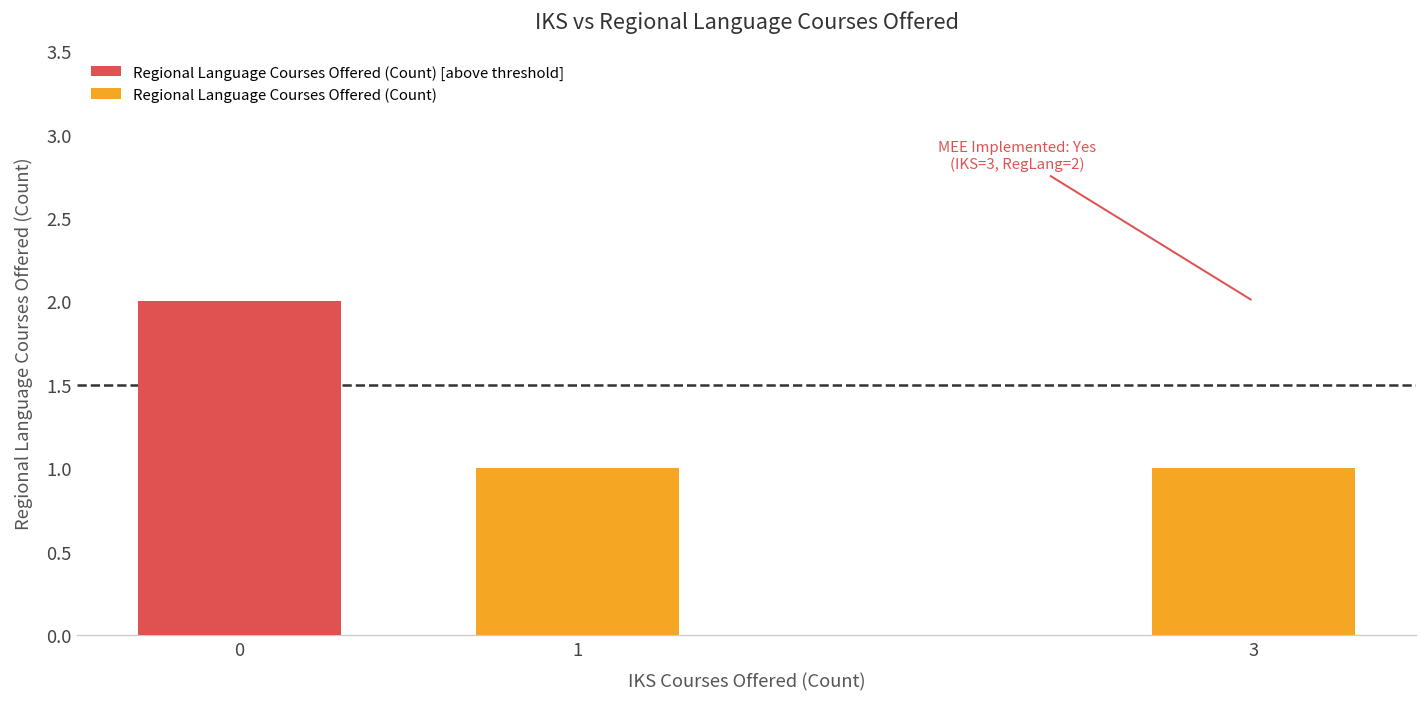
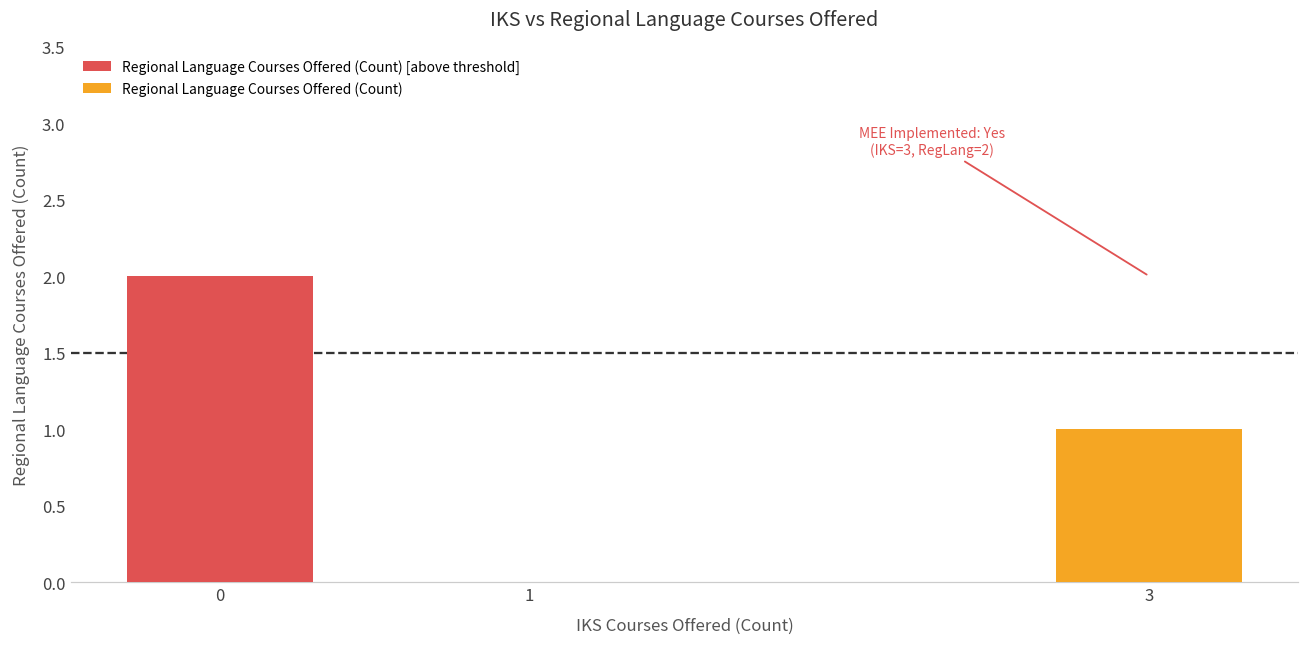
1: 1 -> 0
